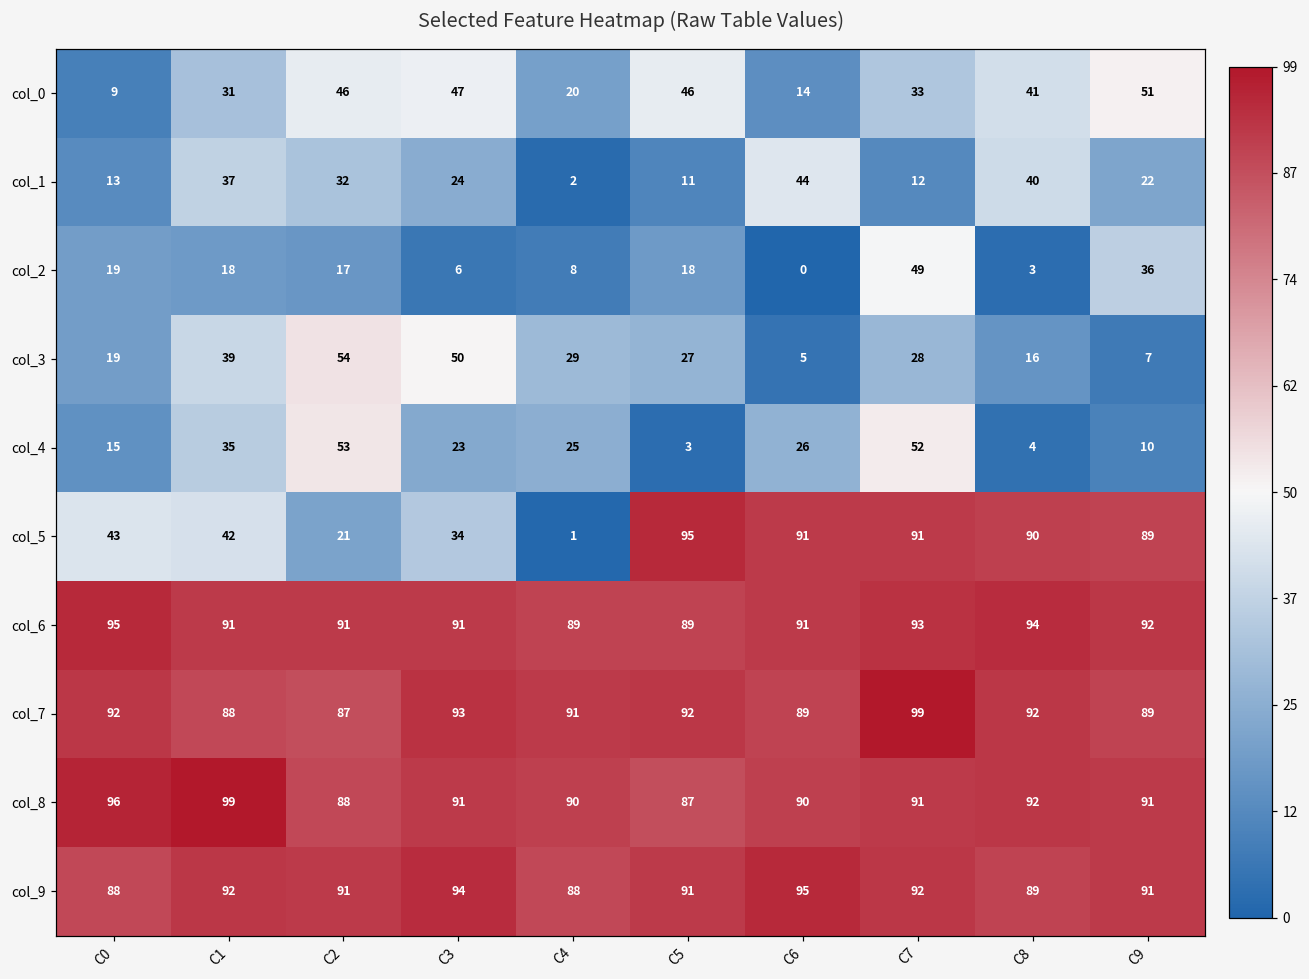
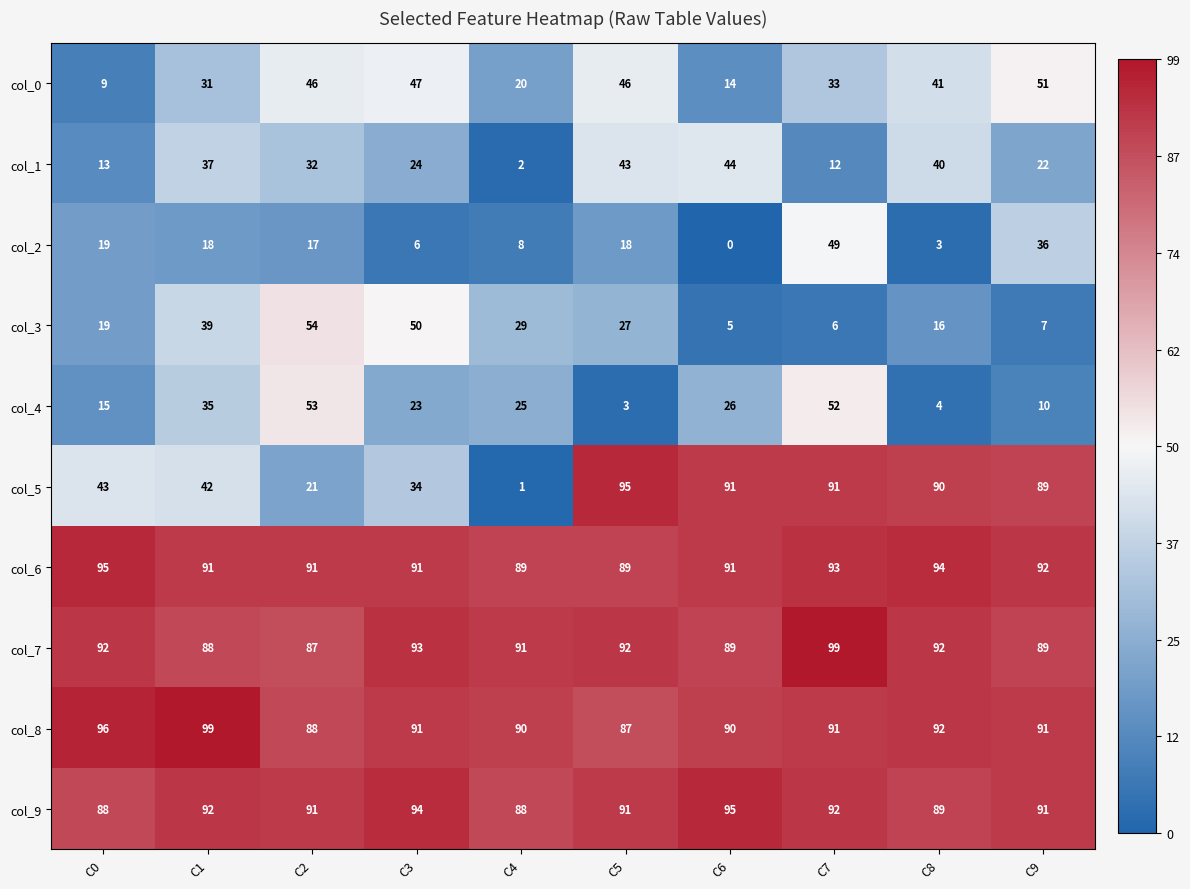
col_1, C5: 11 -> 43
col_3, C7: 28 -> 6
